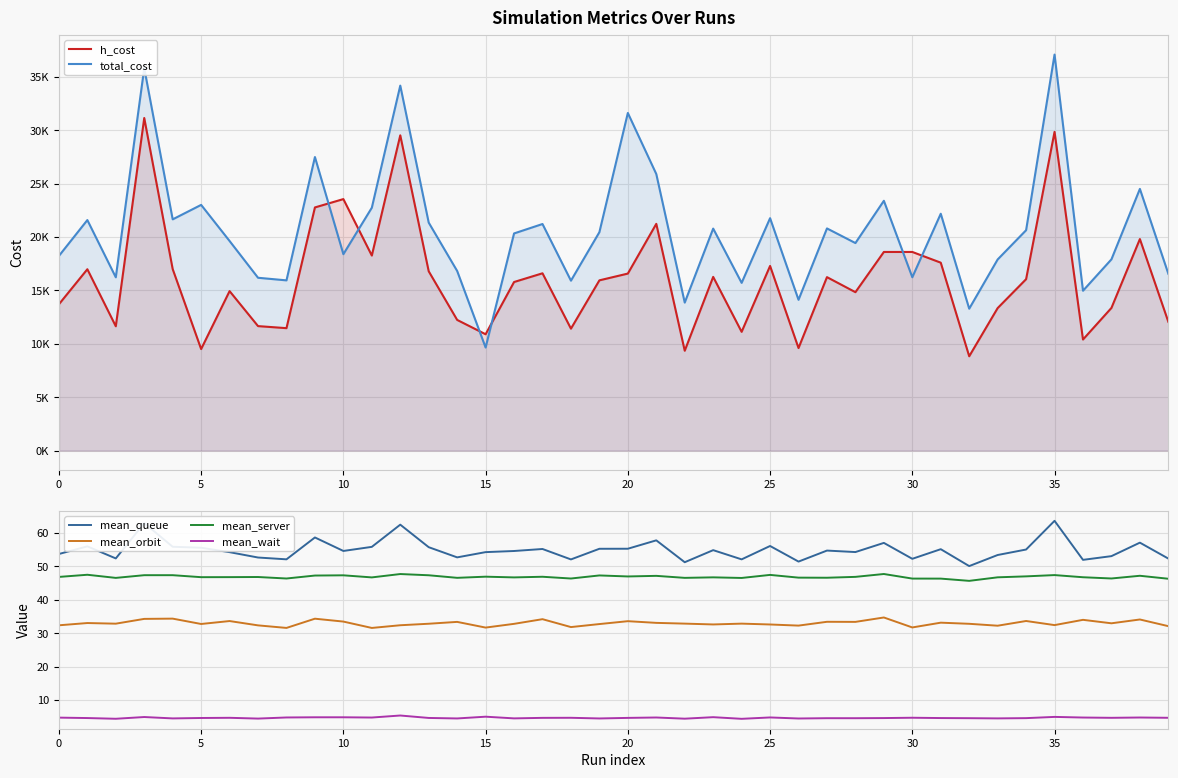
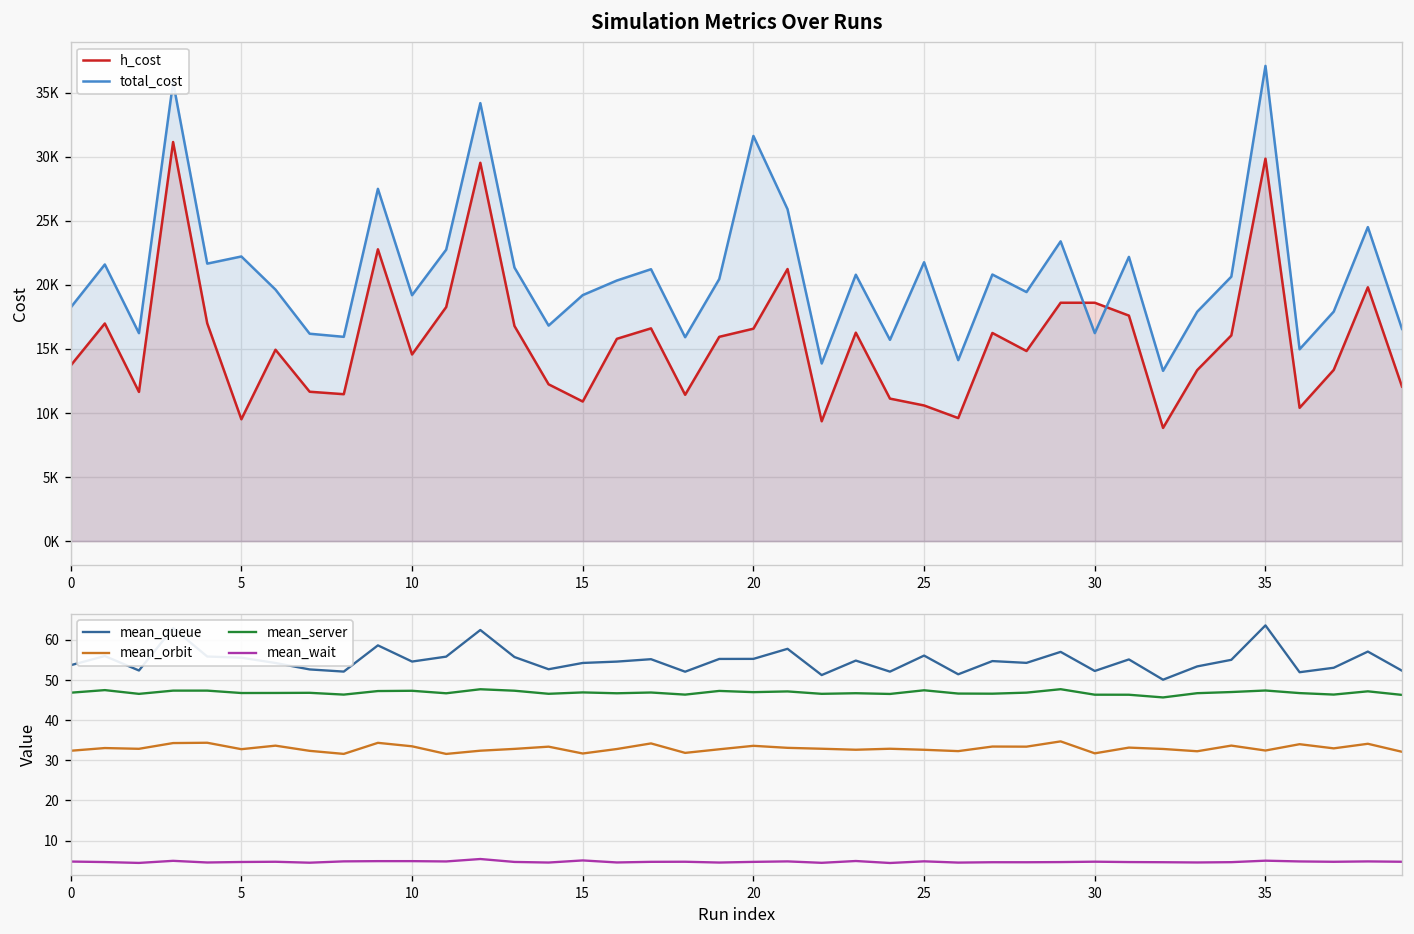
Simulation Metrics Over Runs, total_cost, 5: 23000 -> 22200
Simulation Metrics Over Runs, h_cost, 10: 23600 -> 14600
Simulation Metrics Over Runs, total_cost, 10: 18400 -> 19200
Simulation Metrics Over Runs, total_cost, 15: 9700 -> 19200
Simulation Metrics Over Runs, h_cost, 25: 17300 -> 10600
